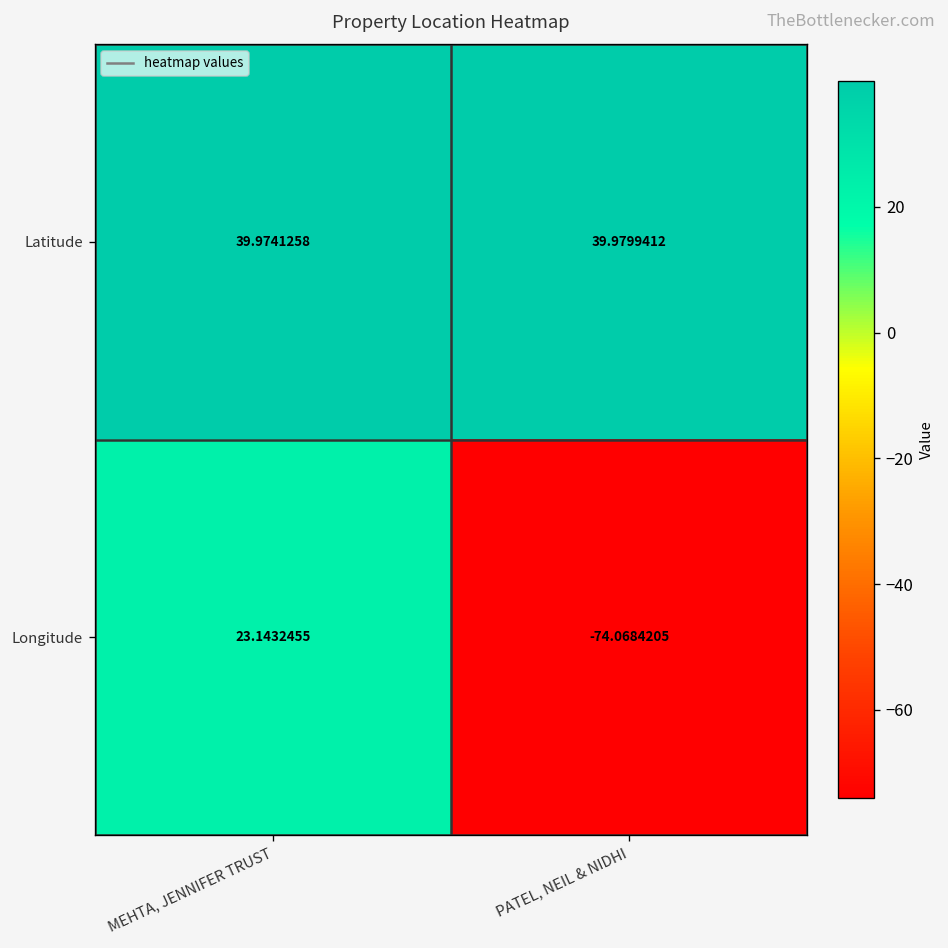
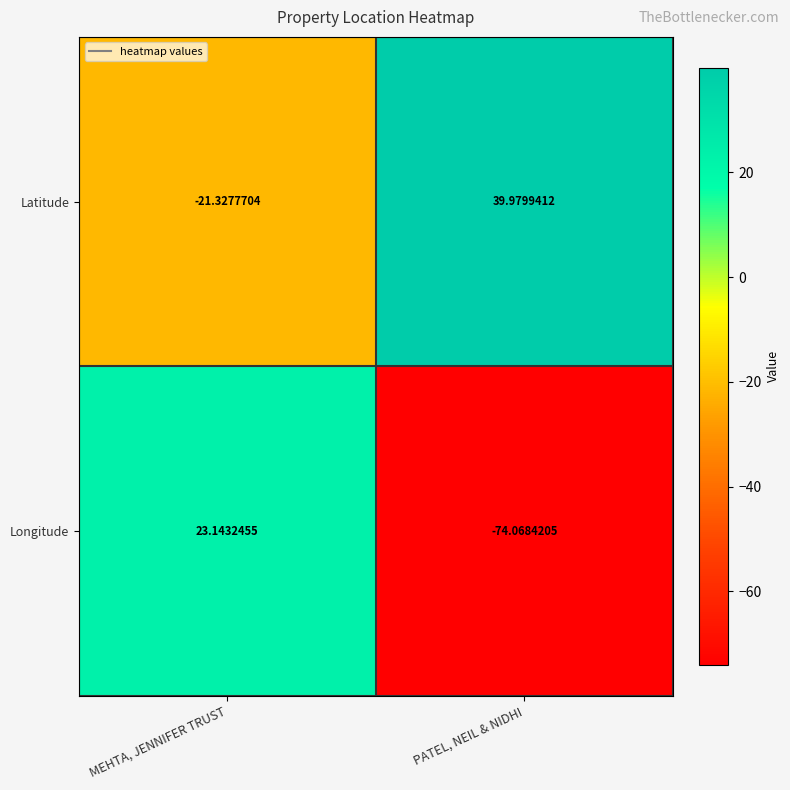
Latitude, MEHTA, JENNIFER TRUST: 39.9741258 -> -21.3277704
